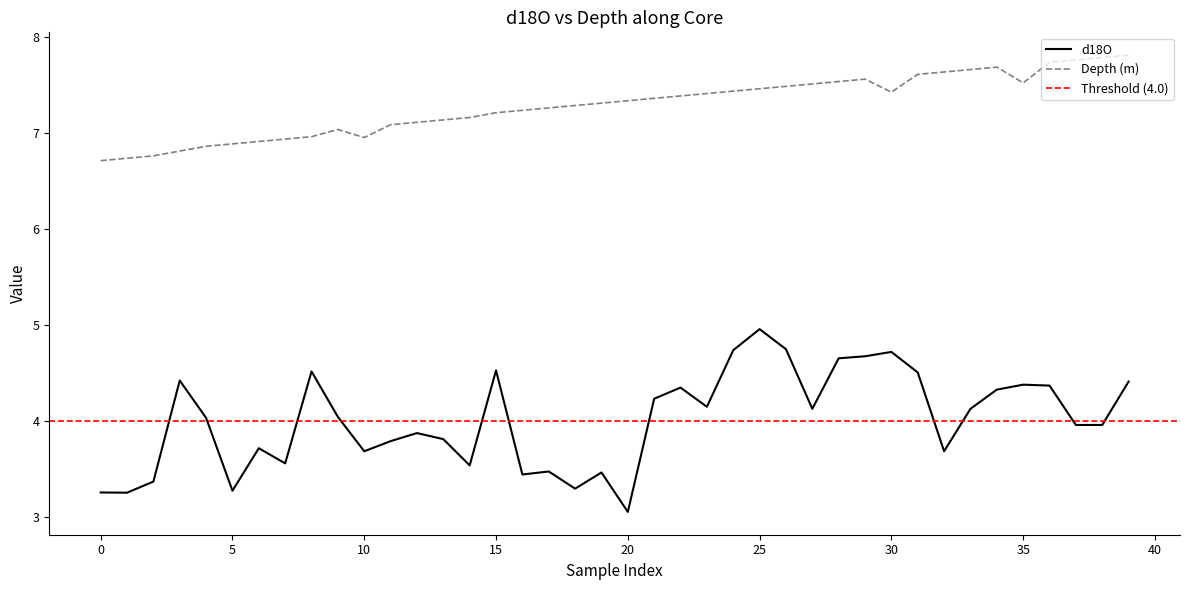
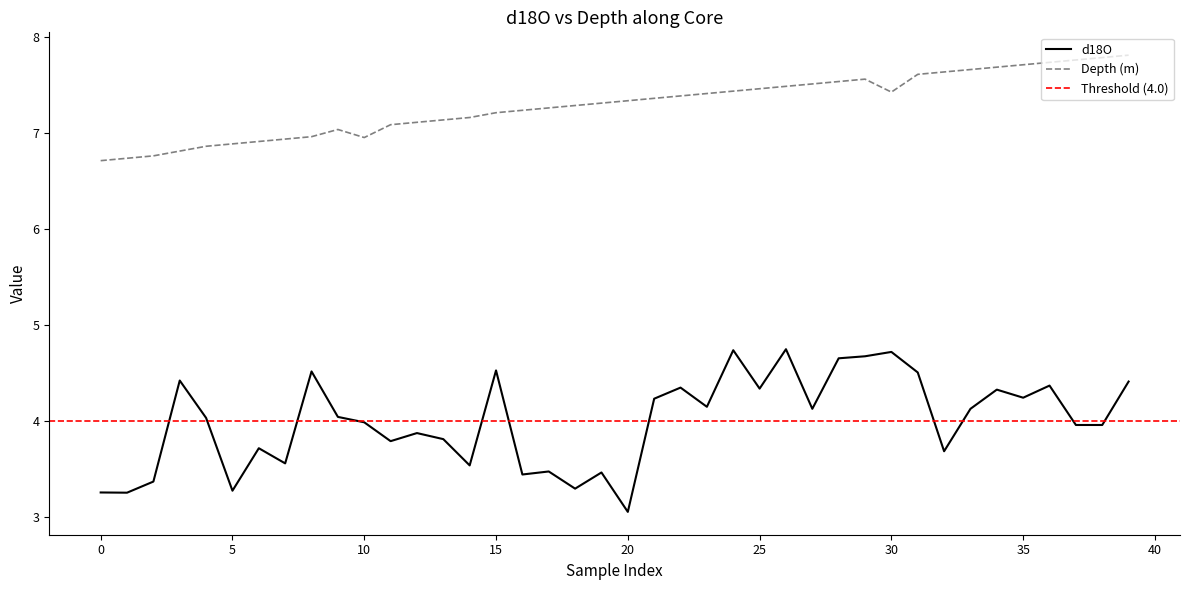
d18O, 10: 3.7 -> 4.0
d18O, 25: 5.0 -> 4.3
d18O, 35: 4.4 -> 4.2
Depth (m), 35: 7.5 -> 7.7
